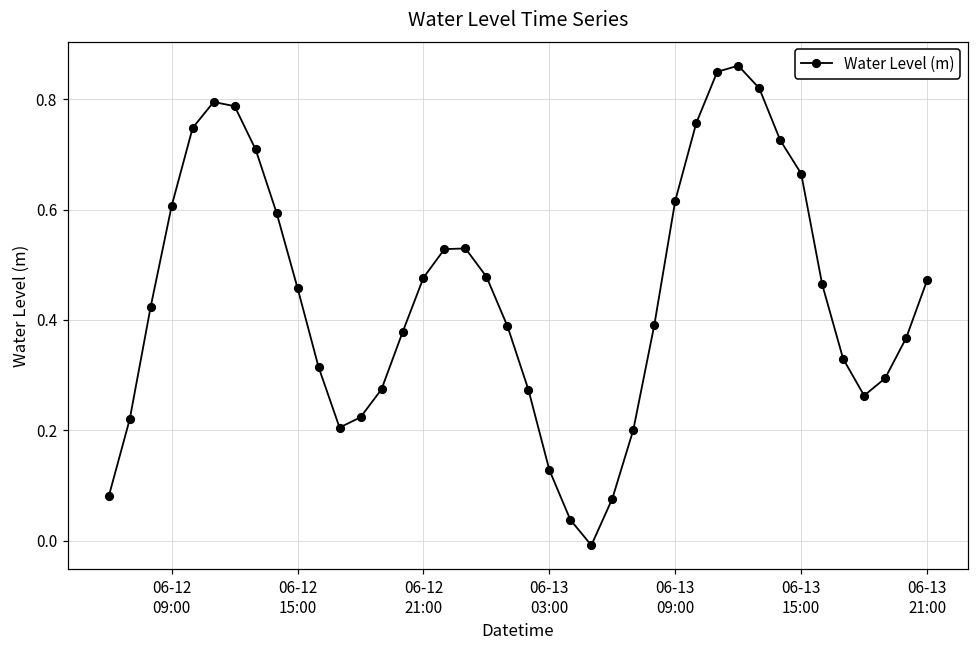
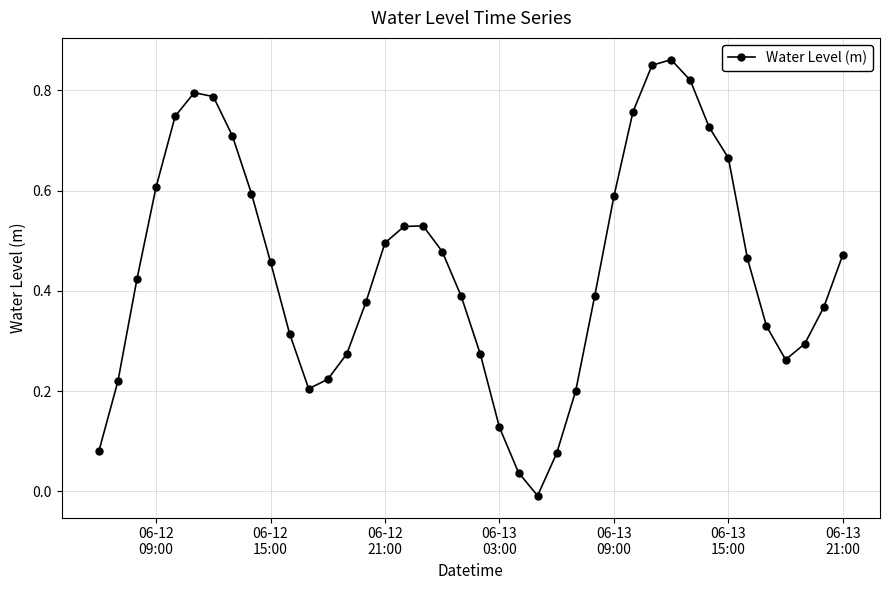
06-12 21:00: 0.48 -> 0.50
06-13 09:00: 0.62 -> 0.59
